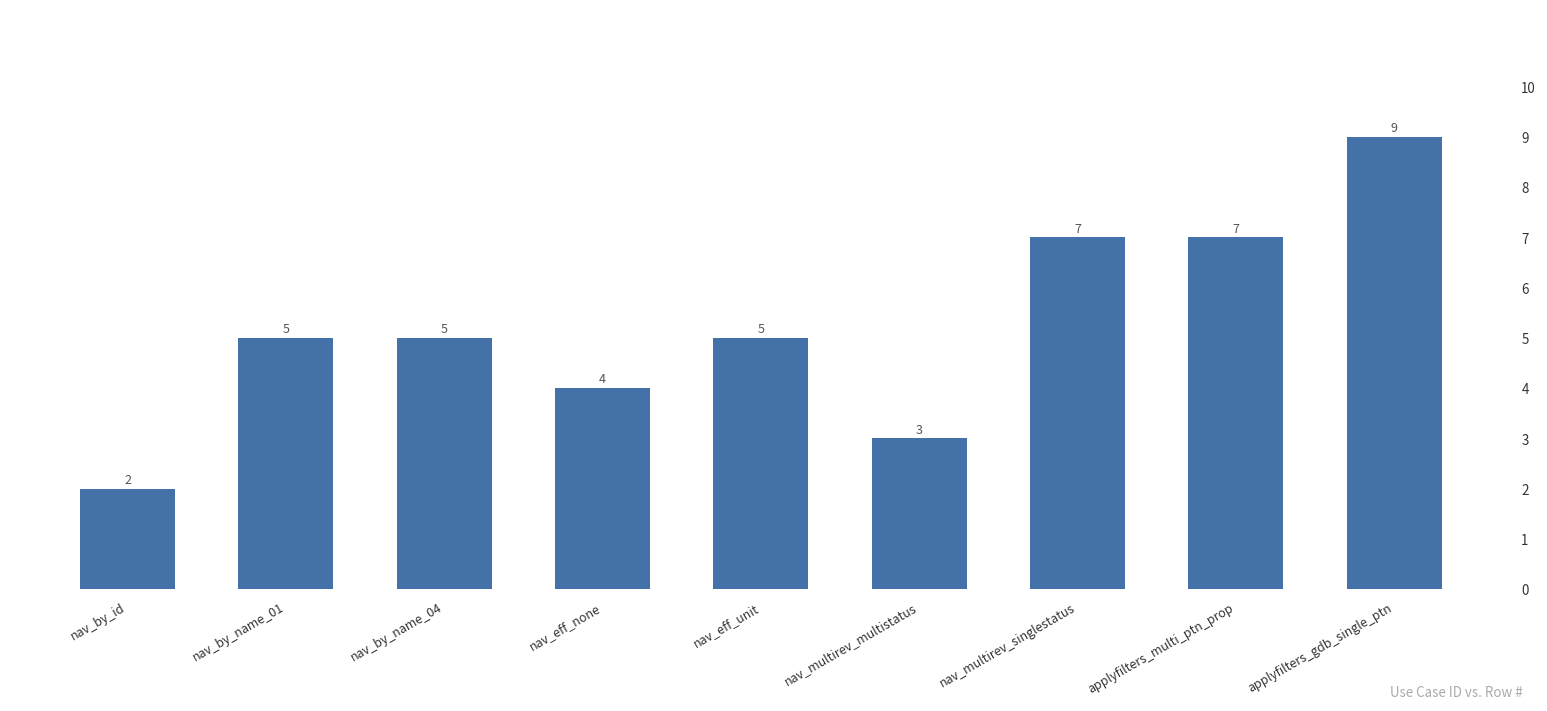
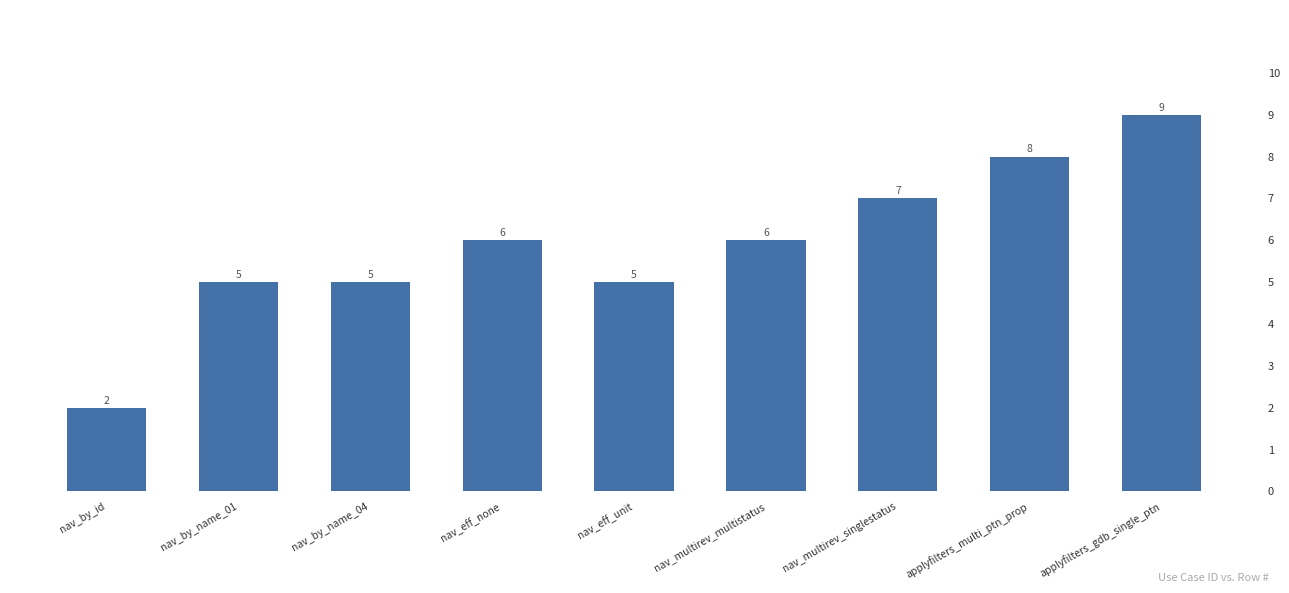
nav_eff_none: 4 -> 6
nav_multirev_multistatus: 3 -> 6
applyfilters_multi_ptn_prop: 7 -> 8
